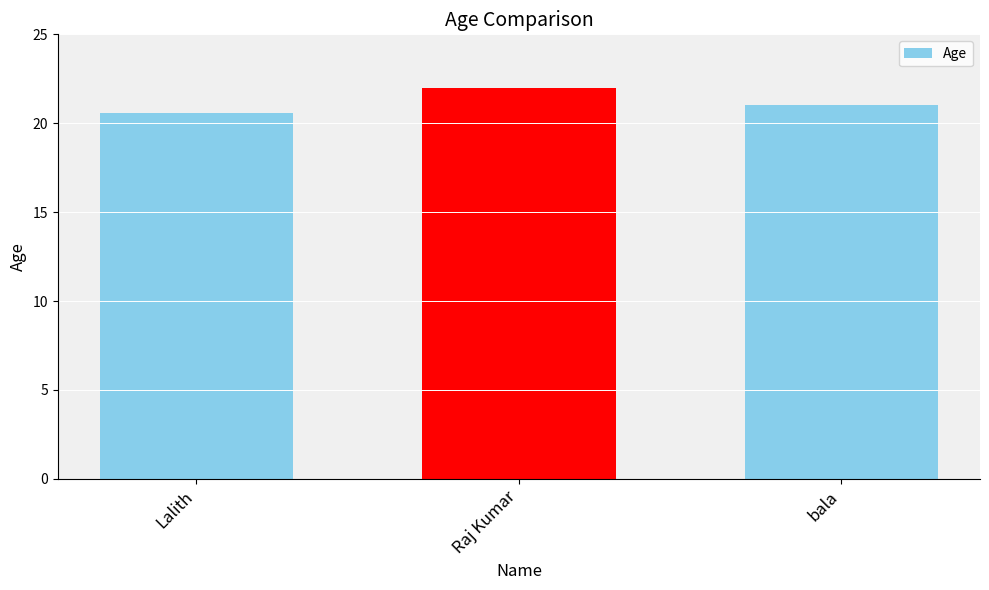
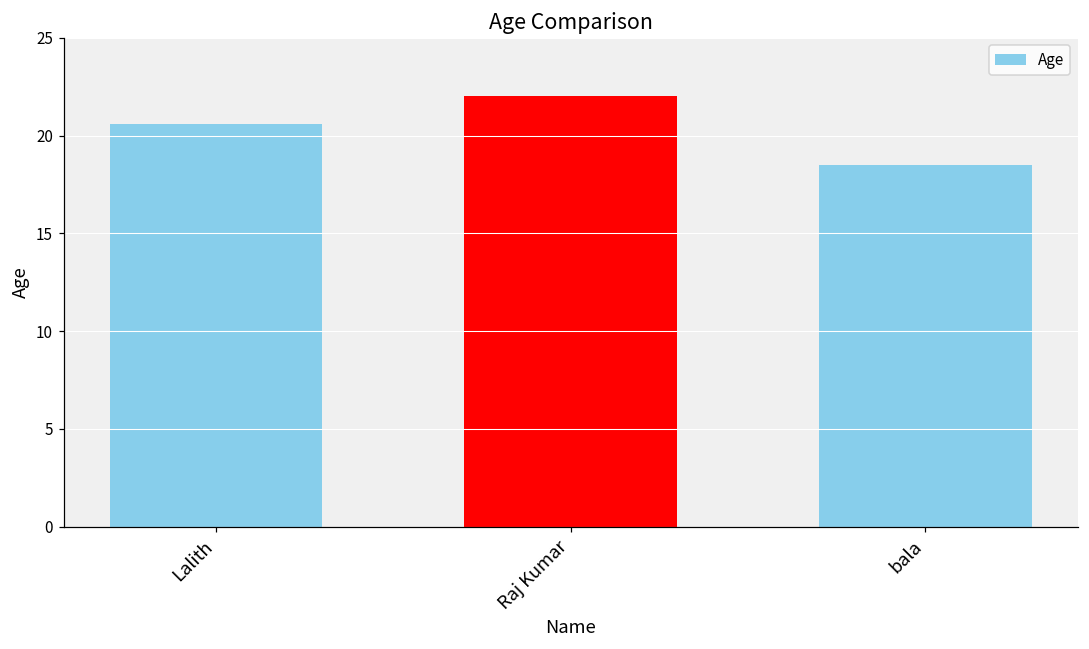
bala: 21.0 -> 18.5
